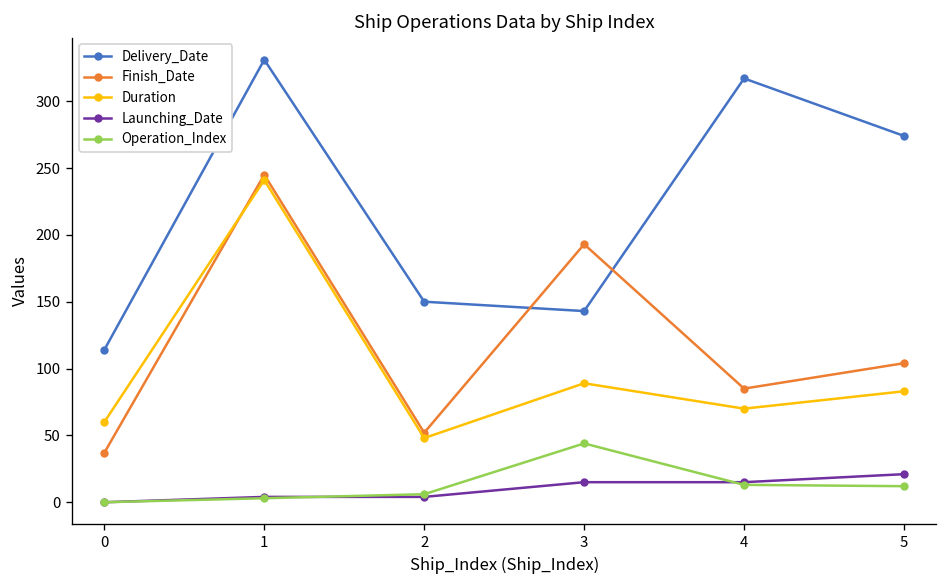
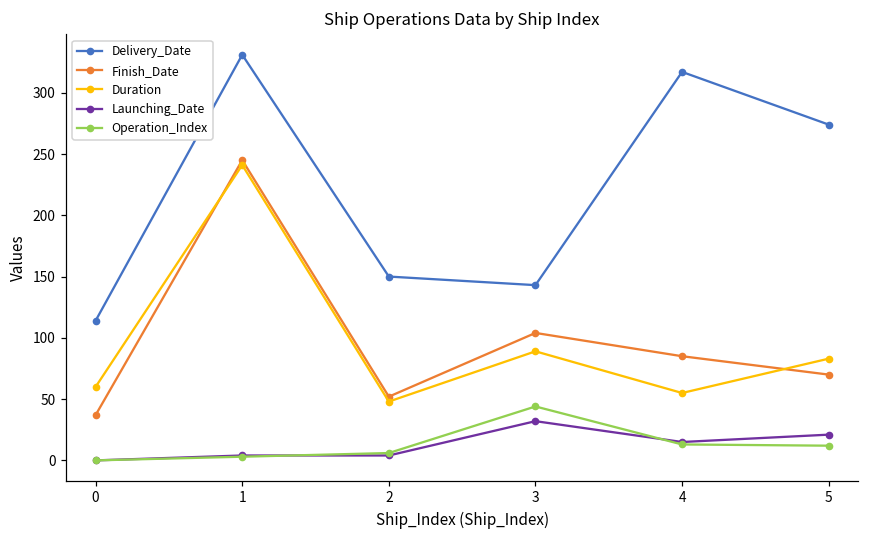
Finish_Date, 3: 193 -> 104
Launching_Date, 3: 15 -> 32
Duration, 4: 70 -> 55
Finish_Date, 5: 104 -> 70
